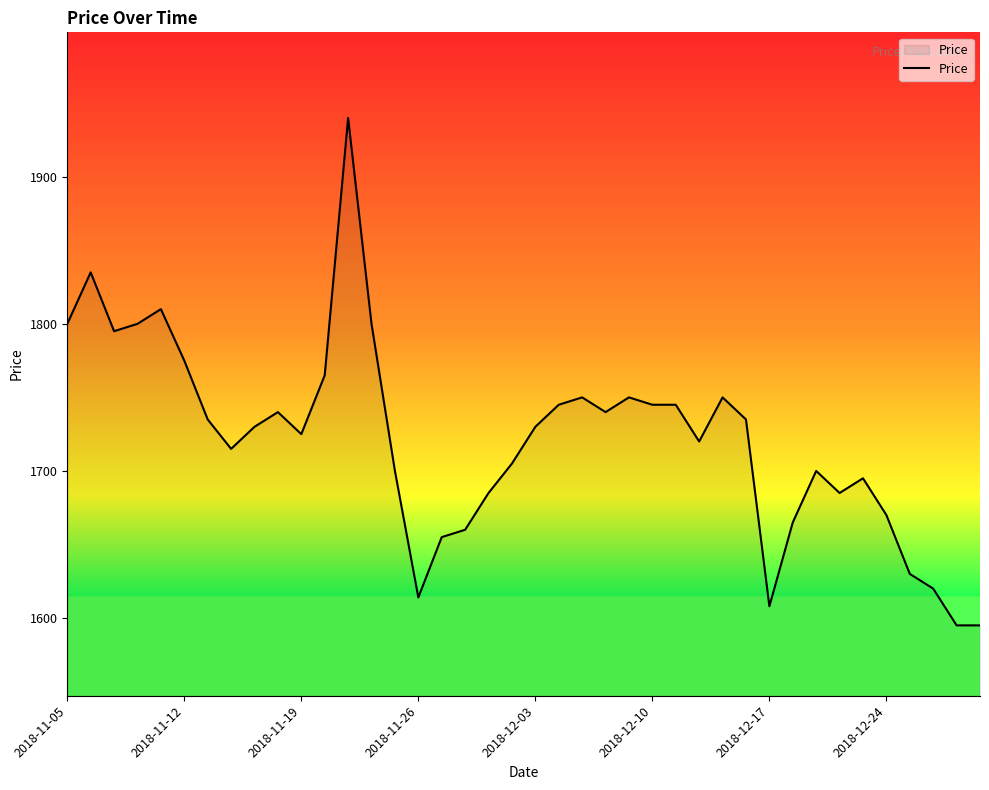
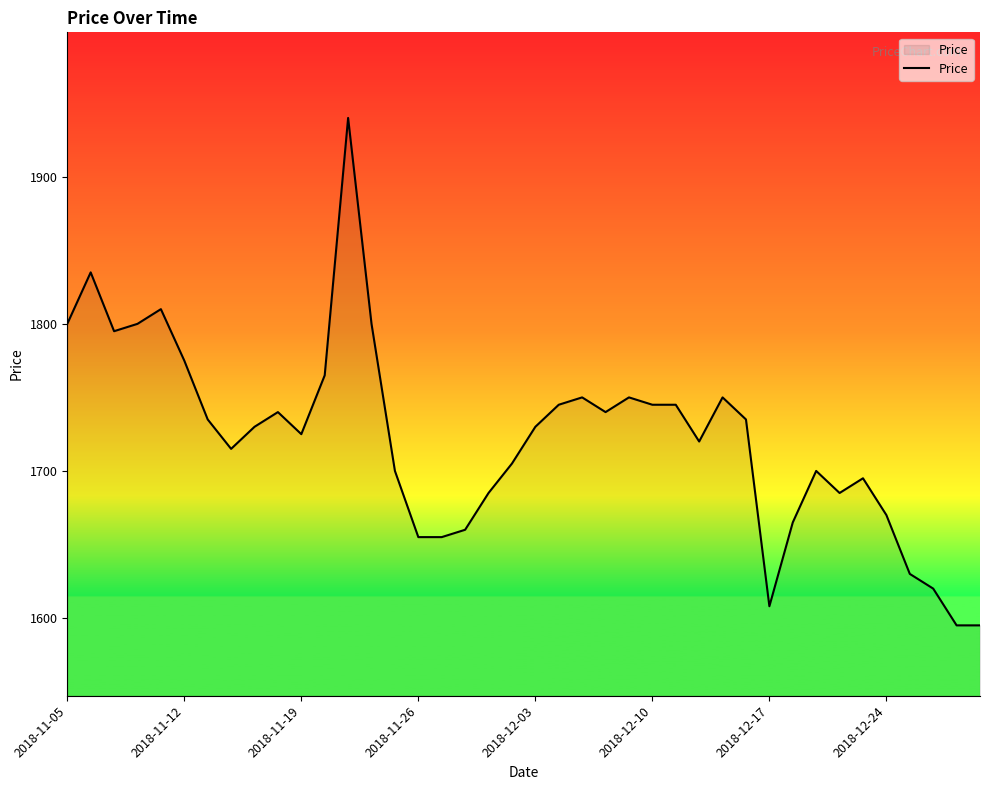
2018-11-26: 1614 -> 1655
